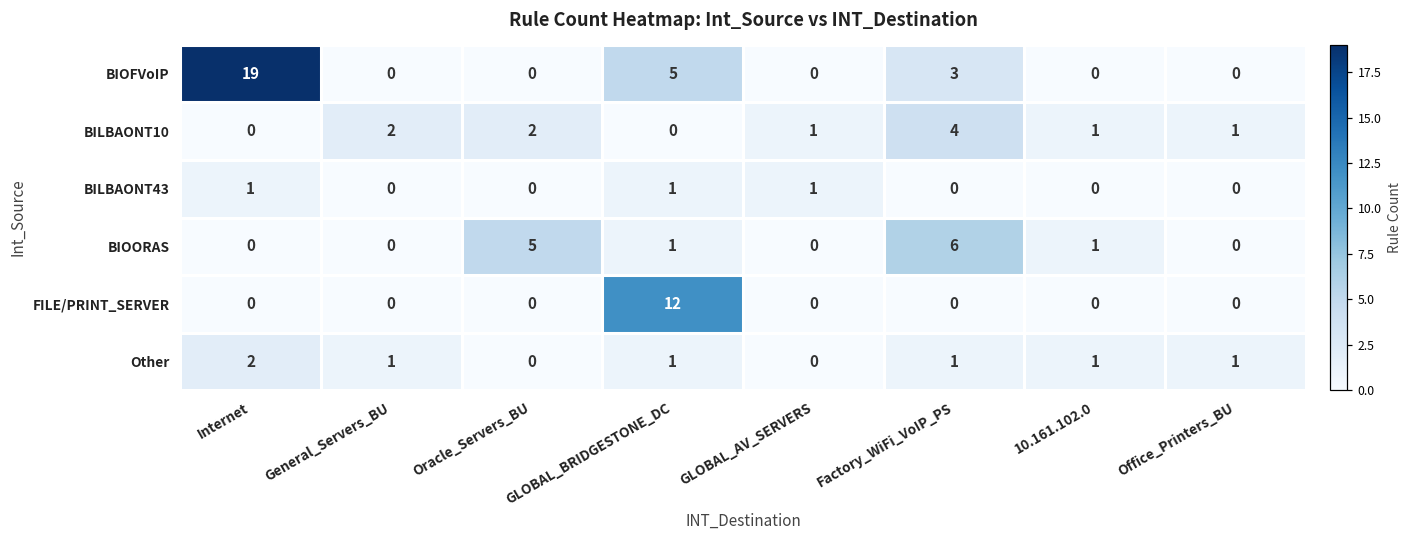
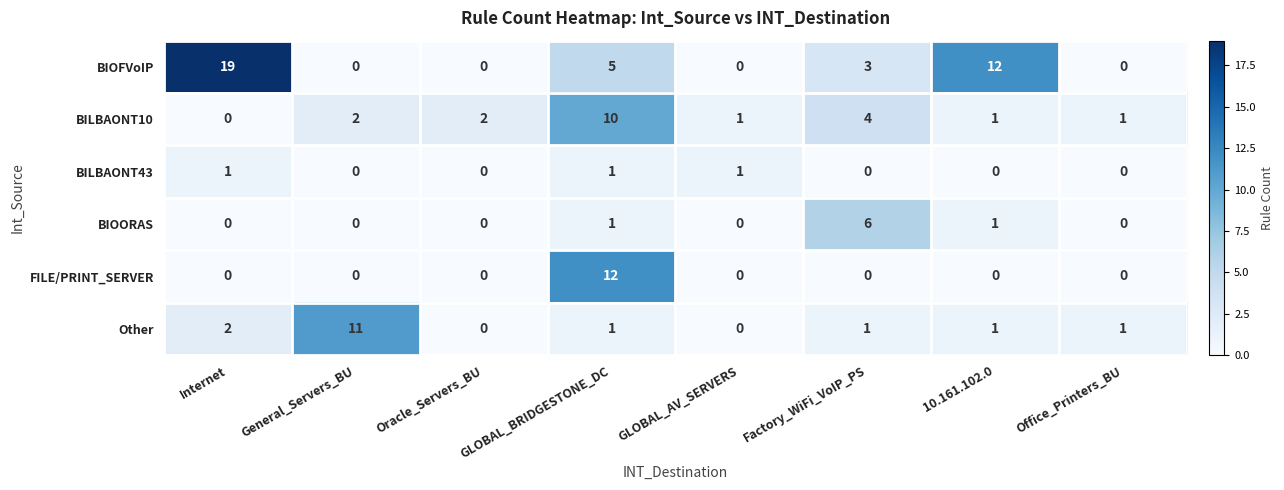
BIOFVoIP, 10.161.102.0: 0 -> 12
BILBAONT10, GLOBAL_BRIDGESTONE_DC: 0 -> 10
BIOORAS, Oracle_Servers_BU: 5 -> 0
Other, General_Servers_BU: 1 -> 11
